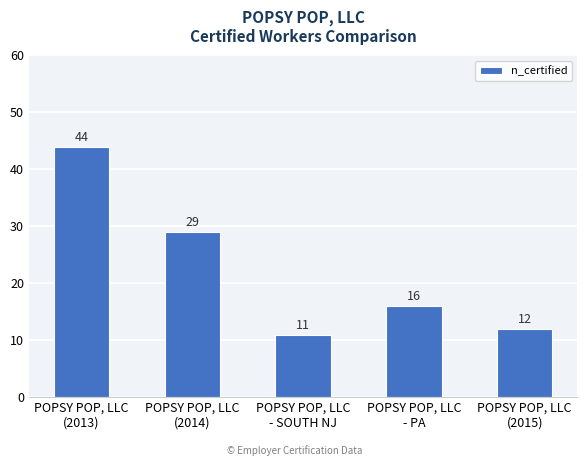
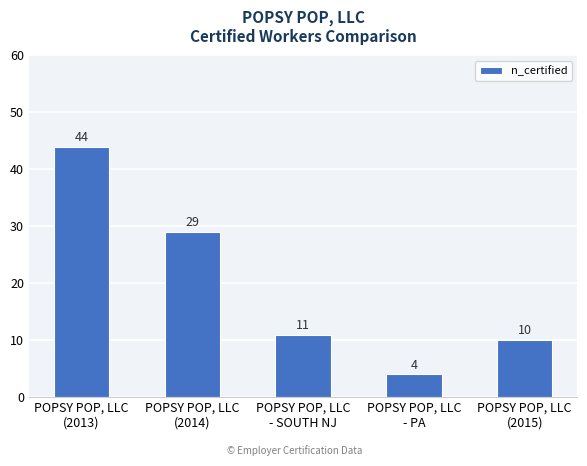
POPSY POP, LLC - PA: 16 -> 4
POPSY POP, LLC (2015): 12 -> 10
